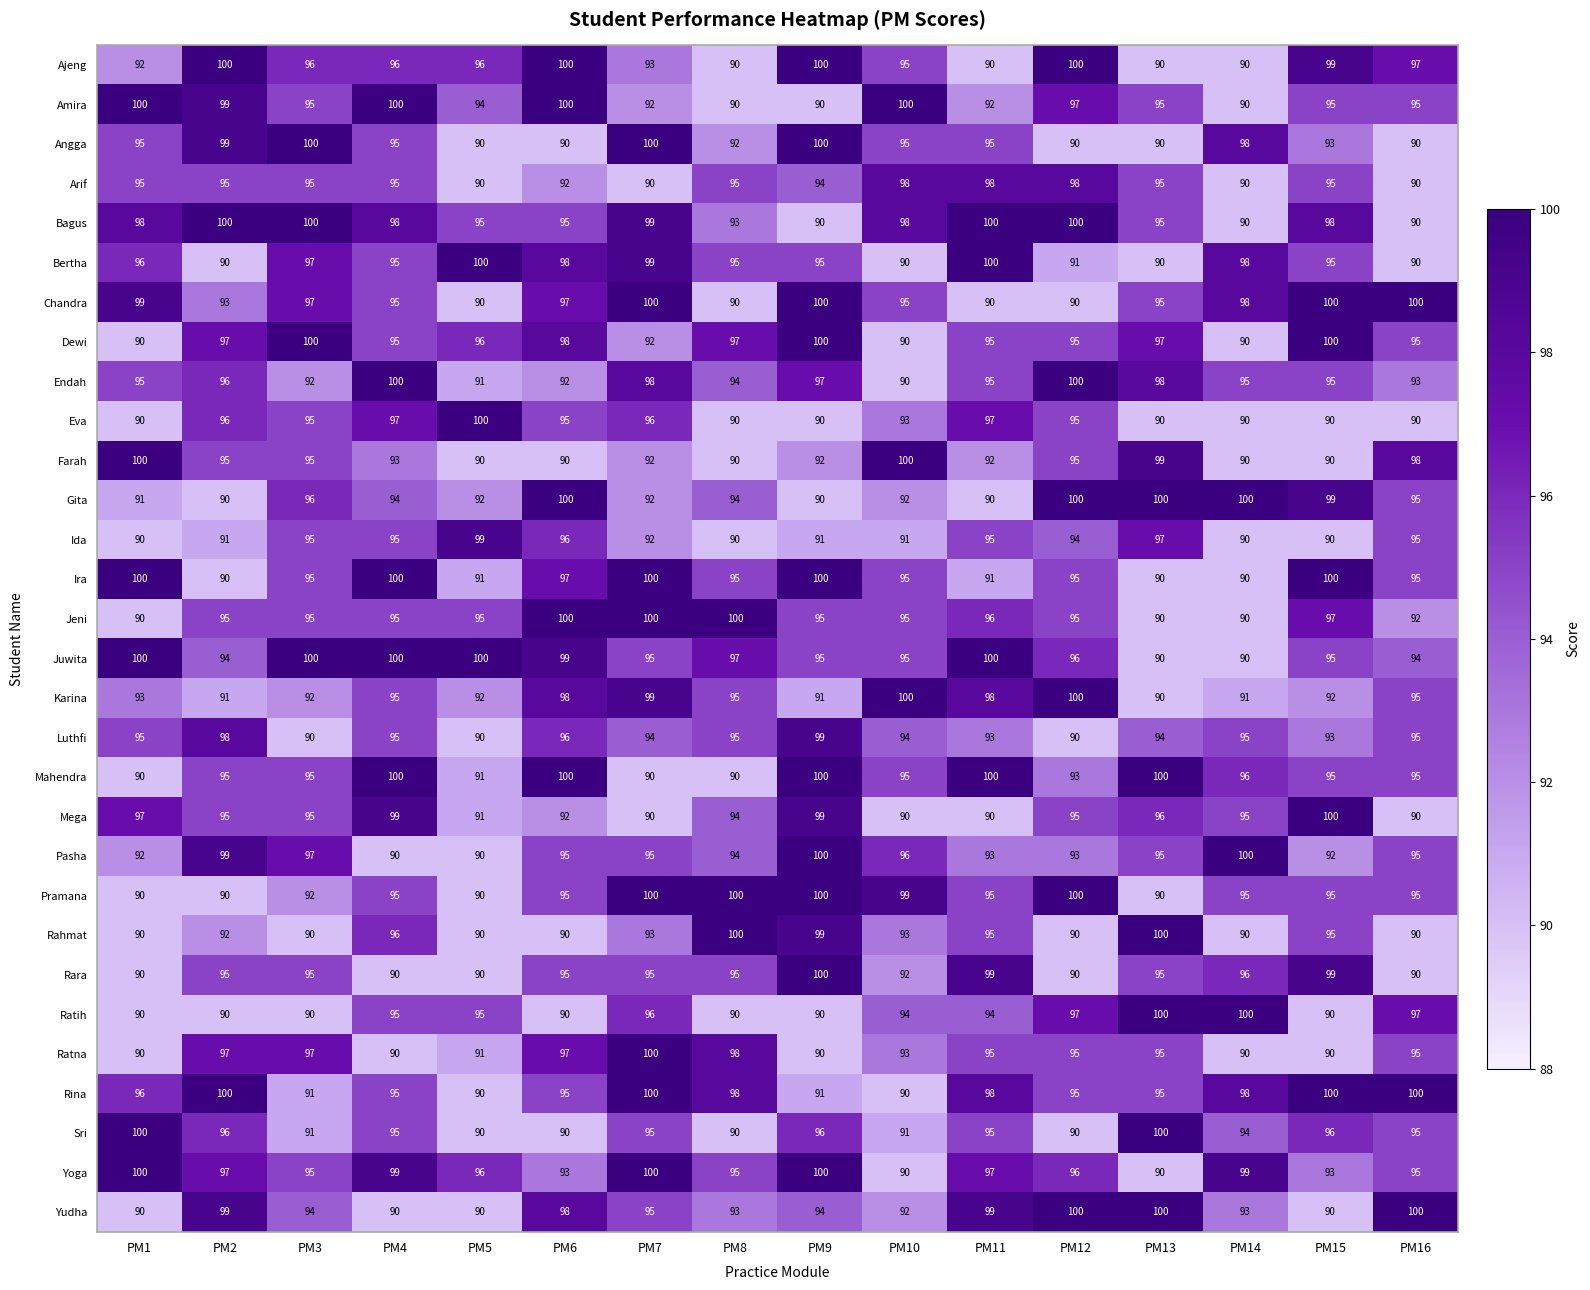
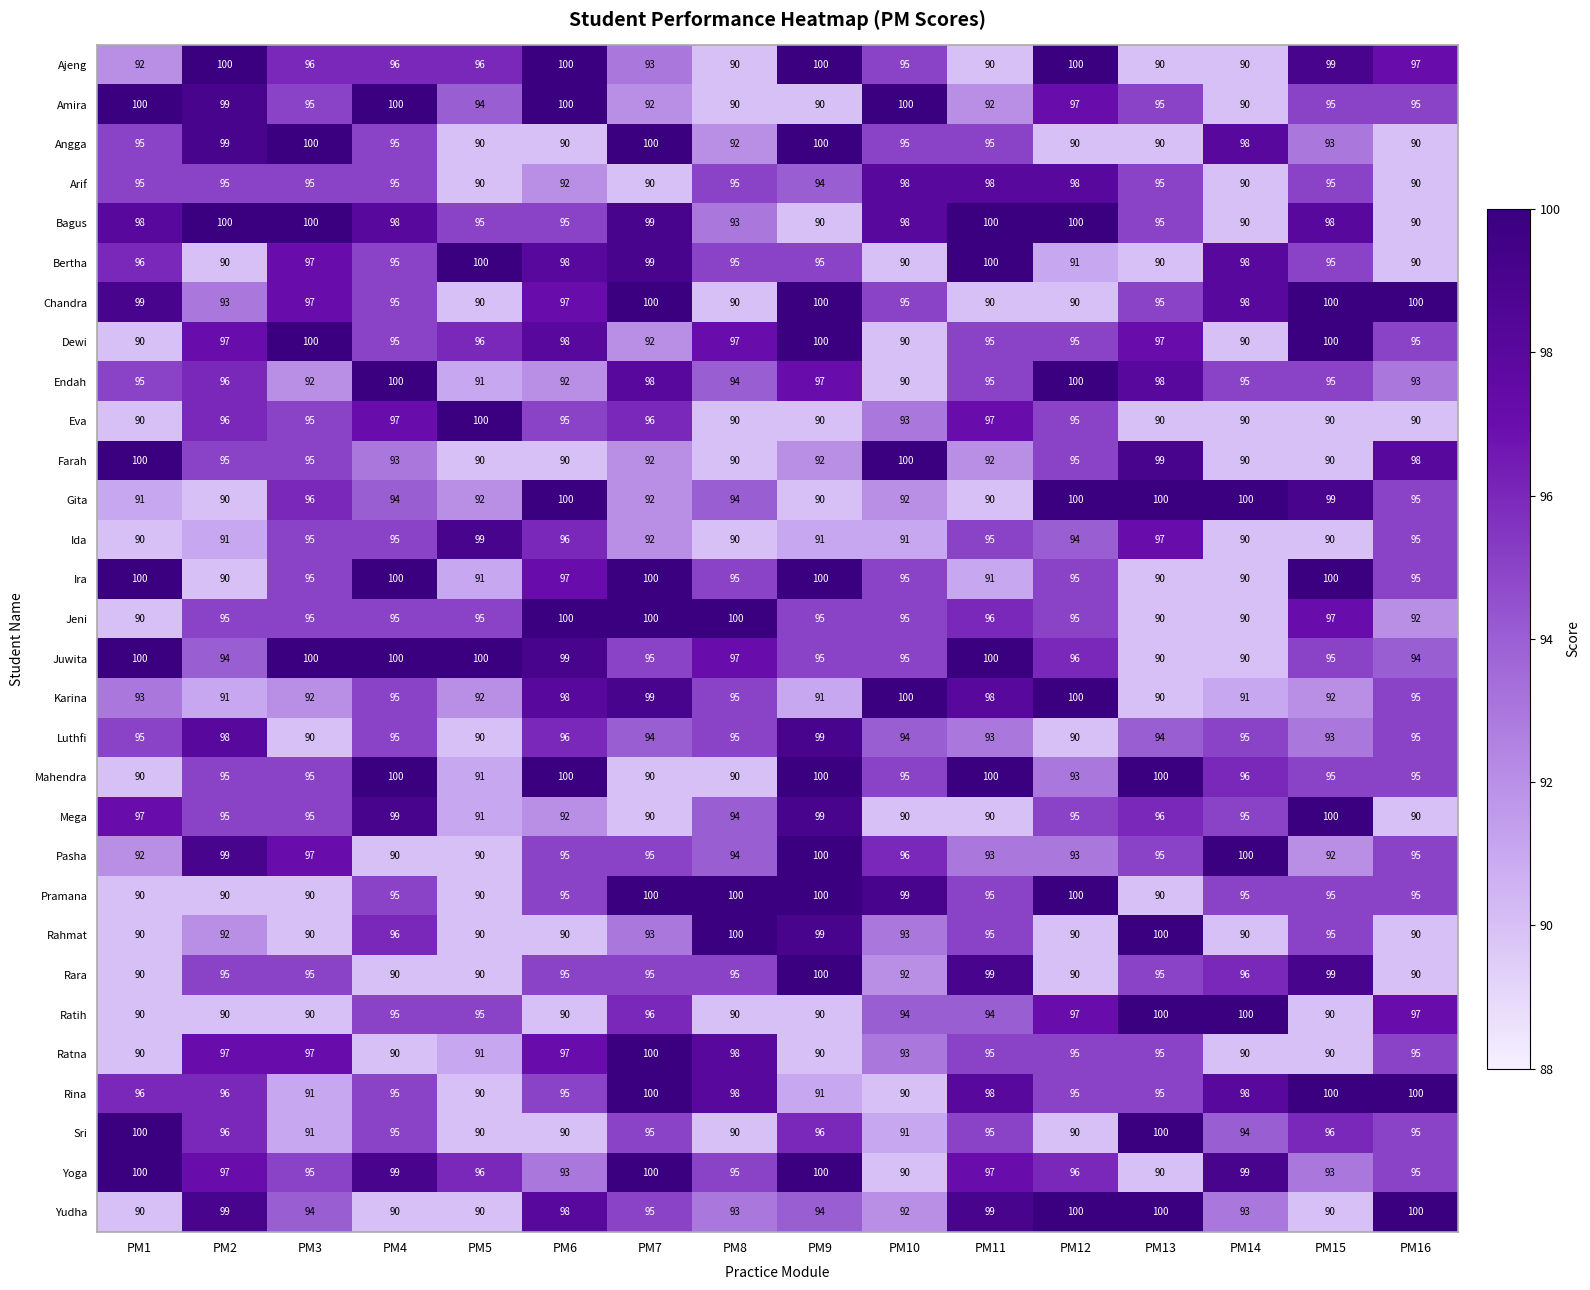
Pramana, PM3: 92 -> 90
Rina, PM2: 100 -> 96
